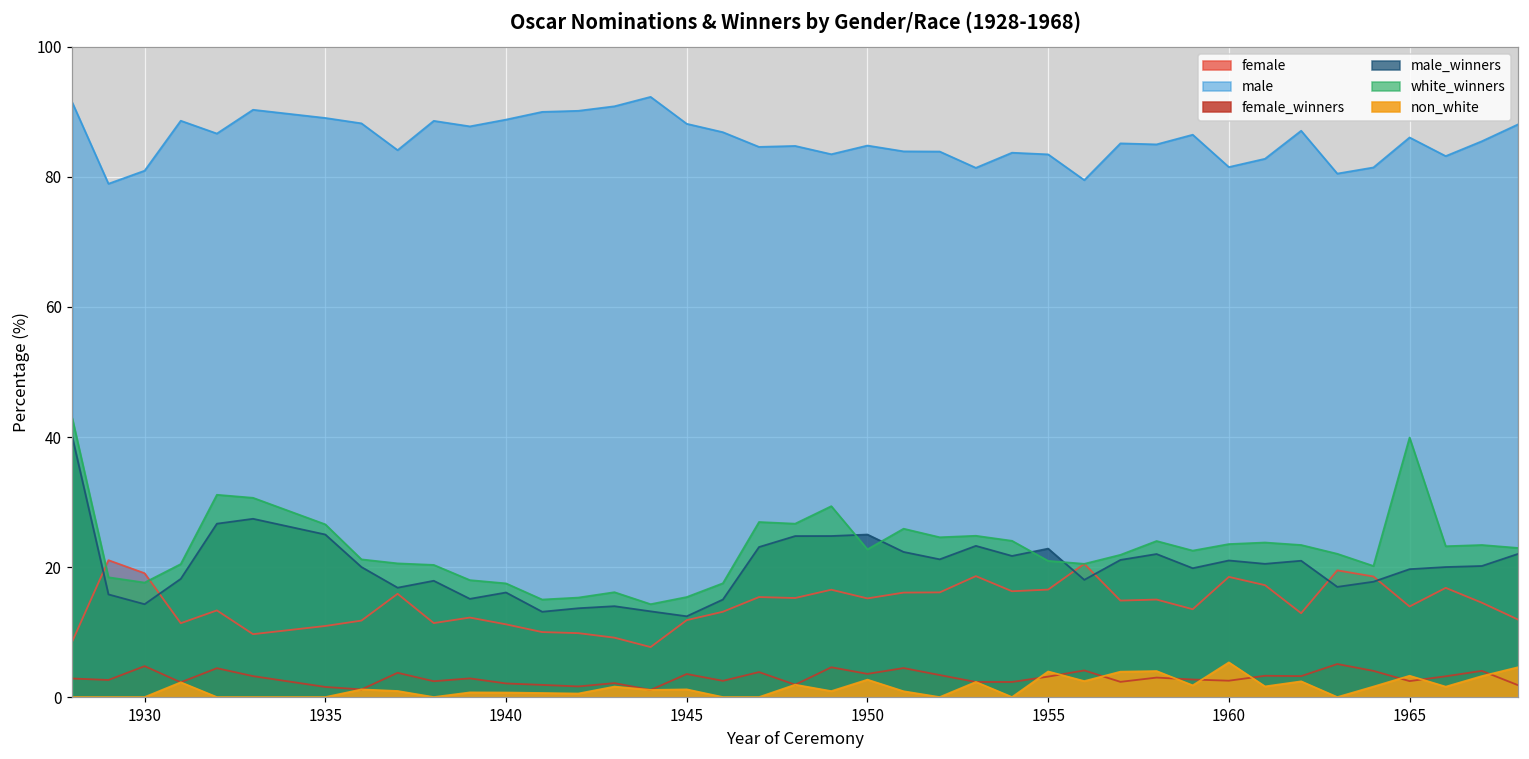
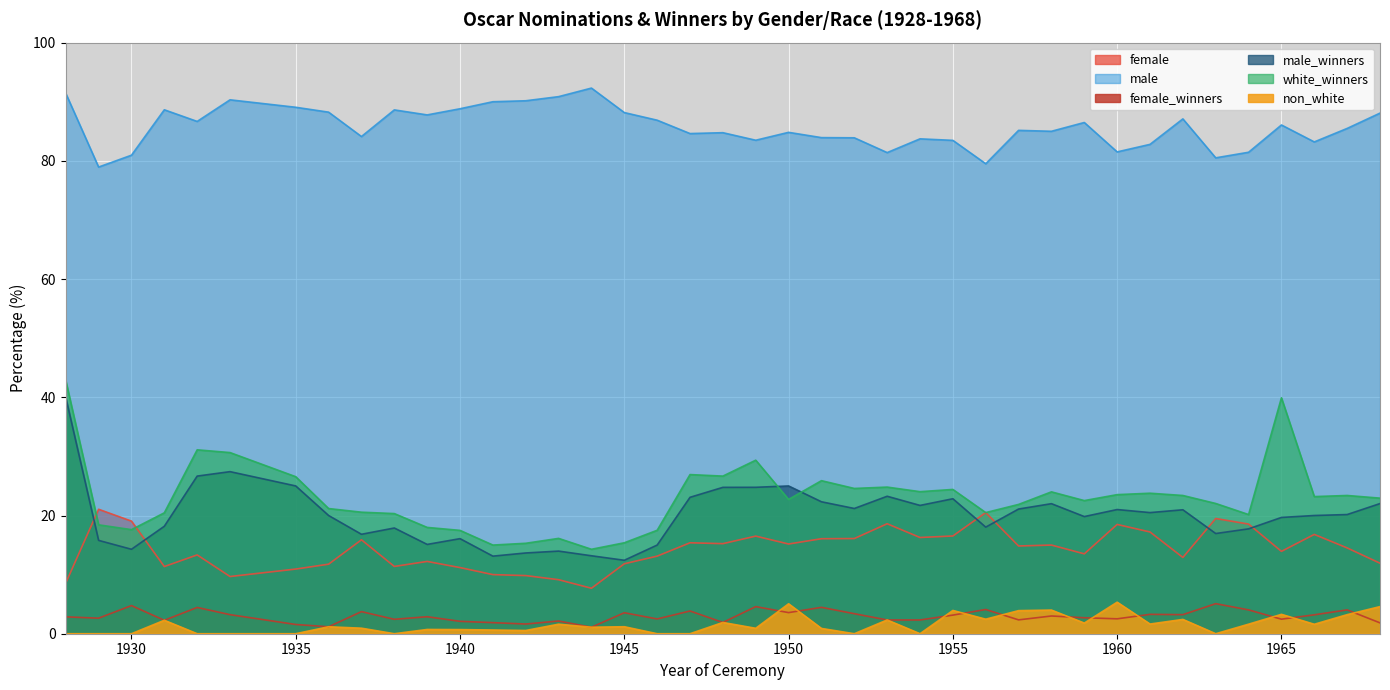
non_white, 1950: 3 -> 5
white_winners, 1955: 21 -> 24
